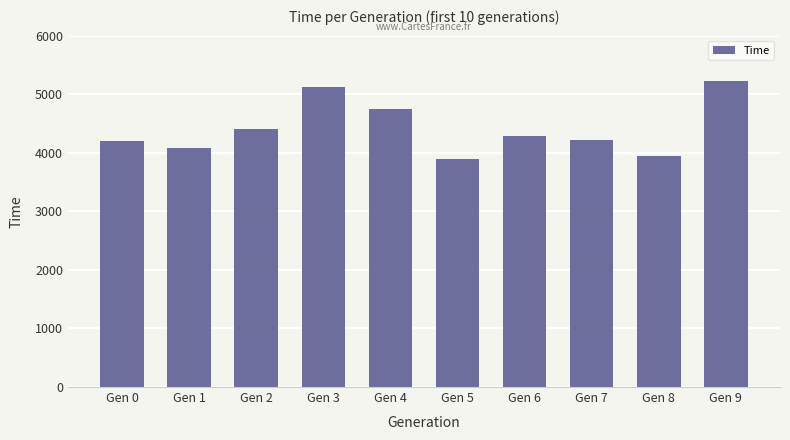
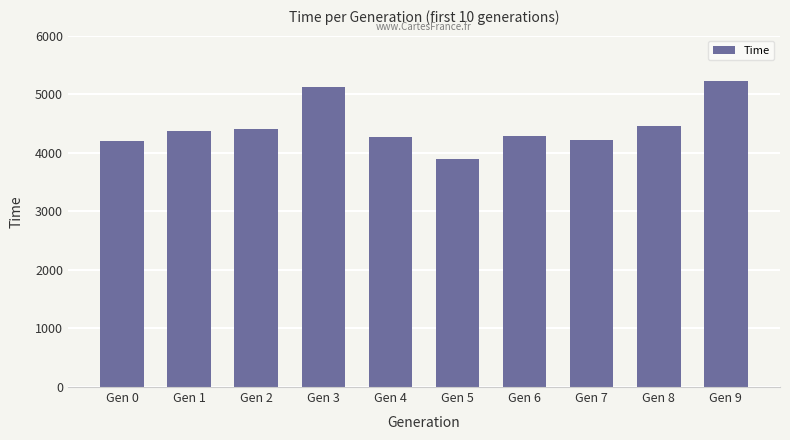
Gen 1: 4100 -> 4400
Gen 4: 4700 -> 4300
Gen 8: 3900 -> 4500
